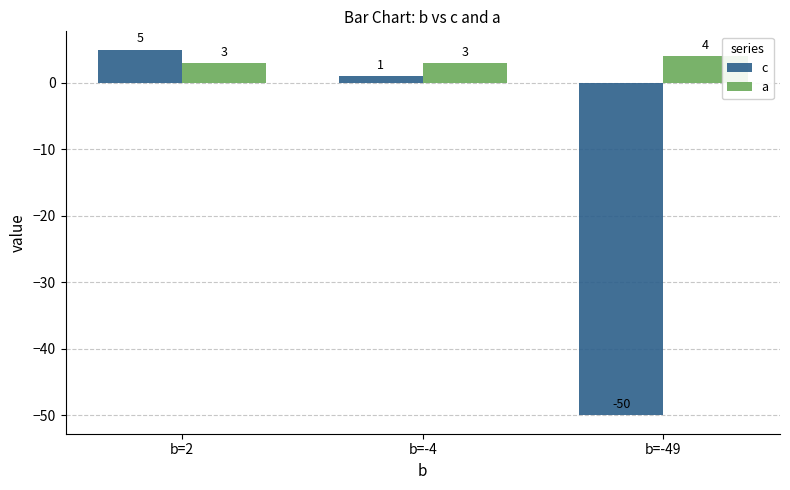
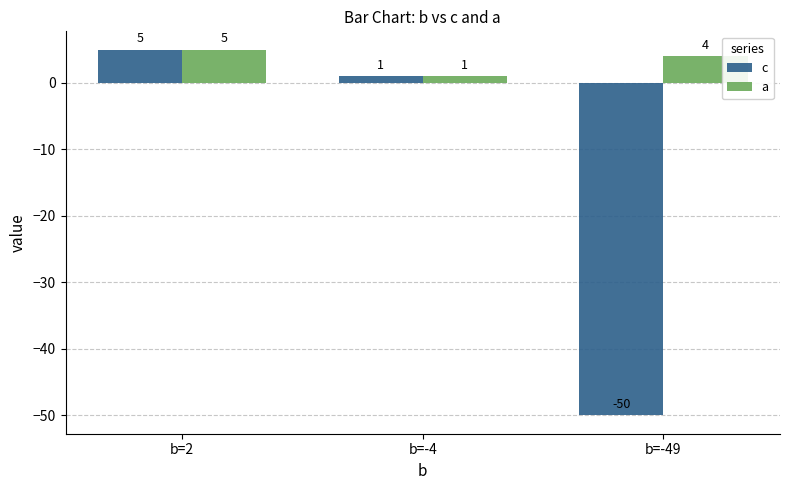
a, b=2: 3 -> 5
a, b=-4: 3 -> 1
